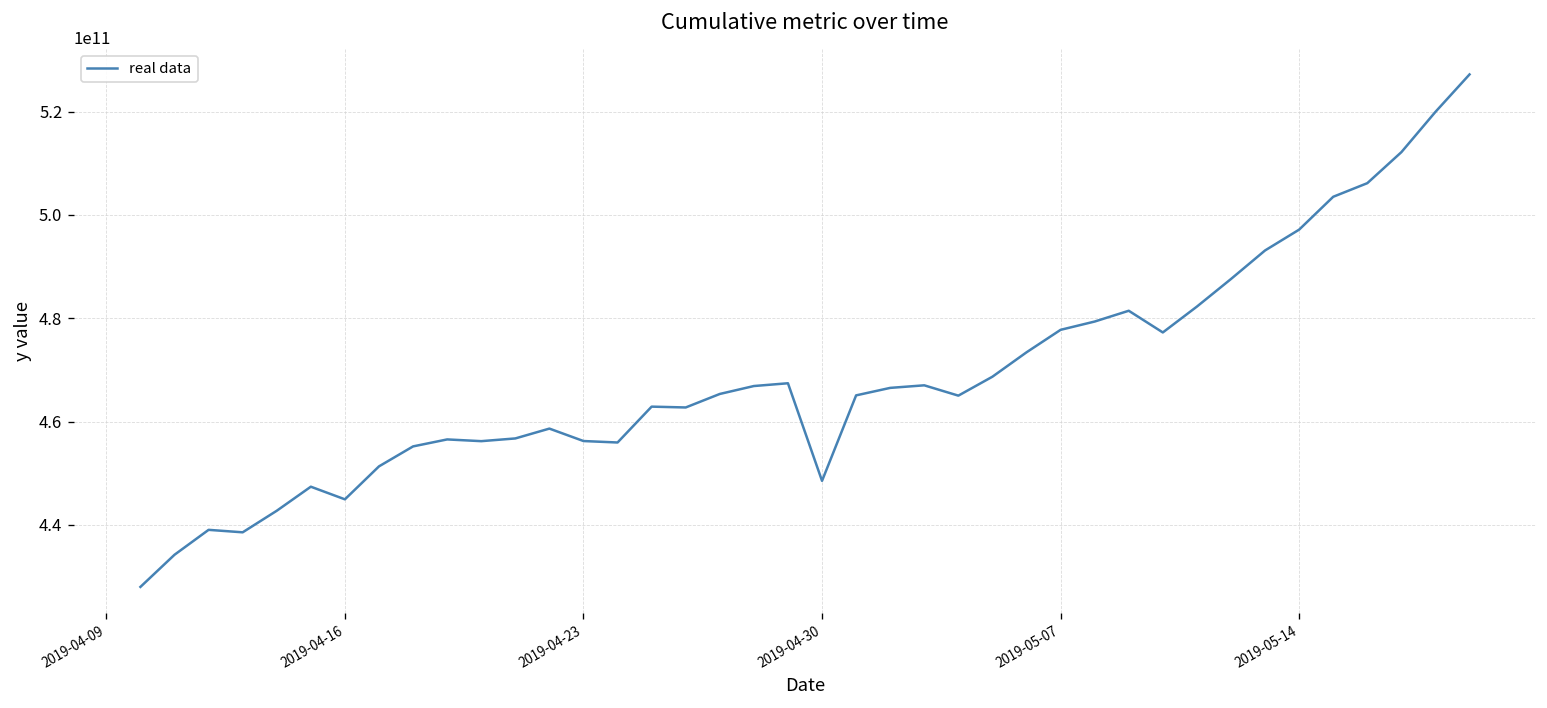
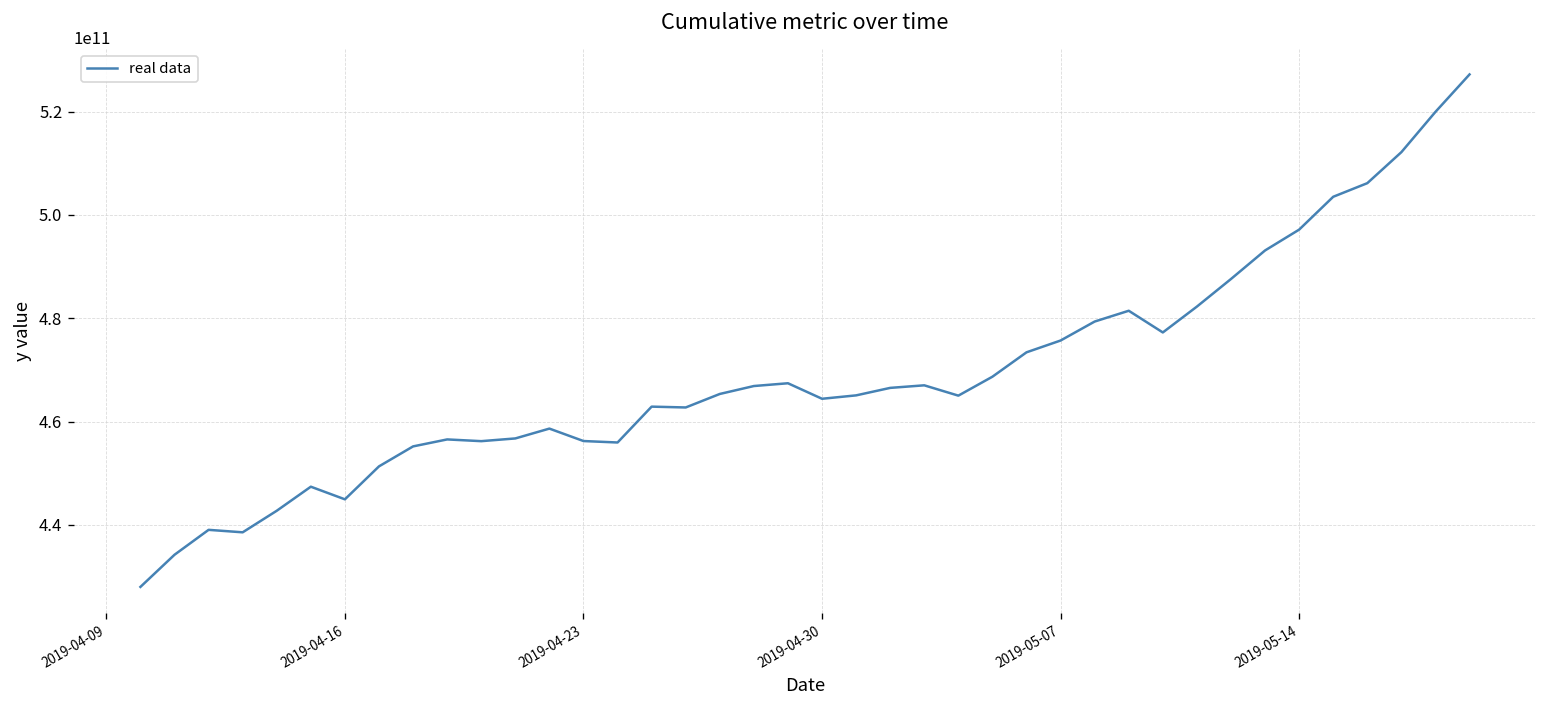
2019-04-30: 449000000000 -> 464000000000
2019-05-07: 478000000000 -> 476000000000
